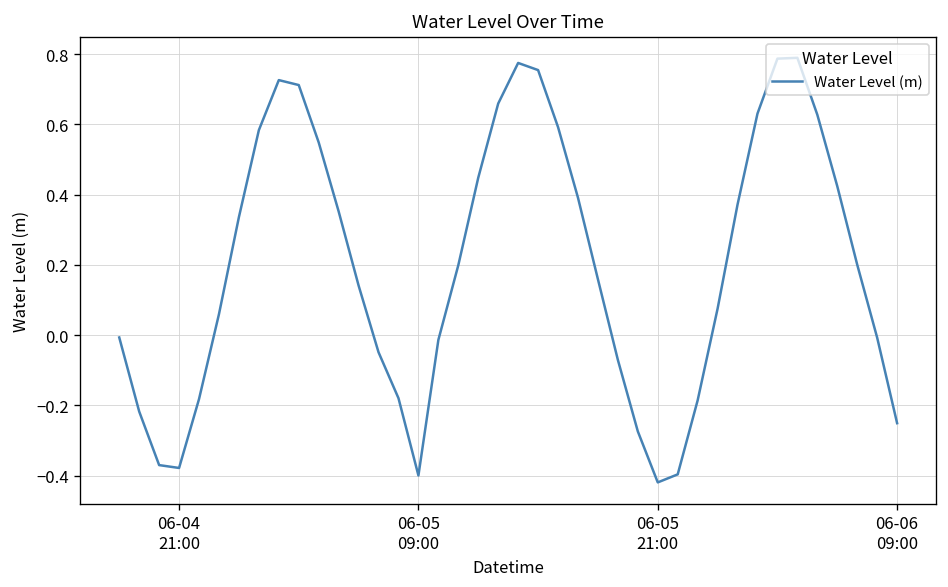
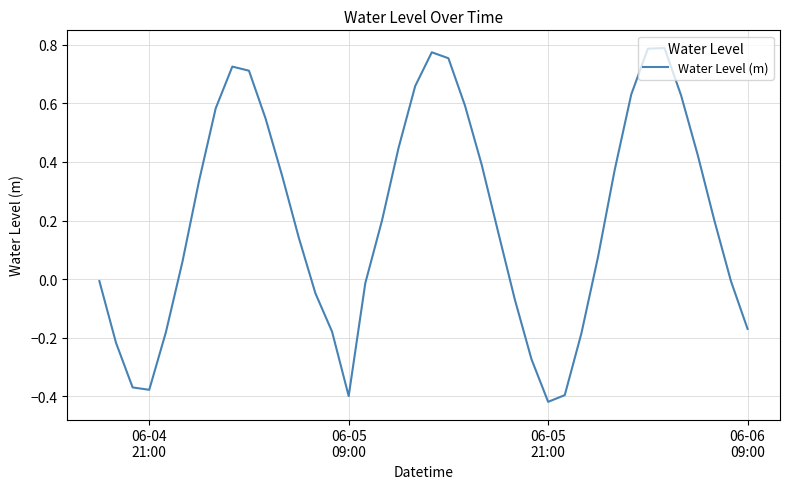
06-06 09:00: -0.25 -> -0.17
